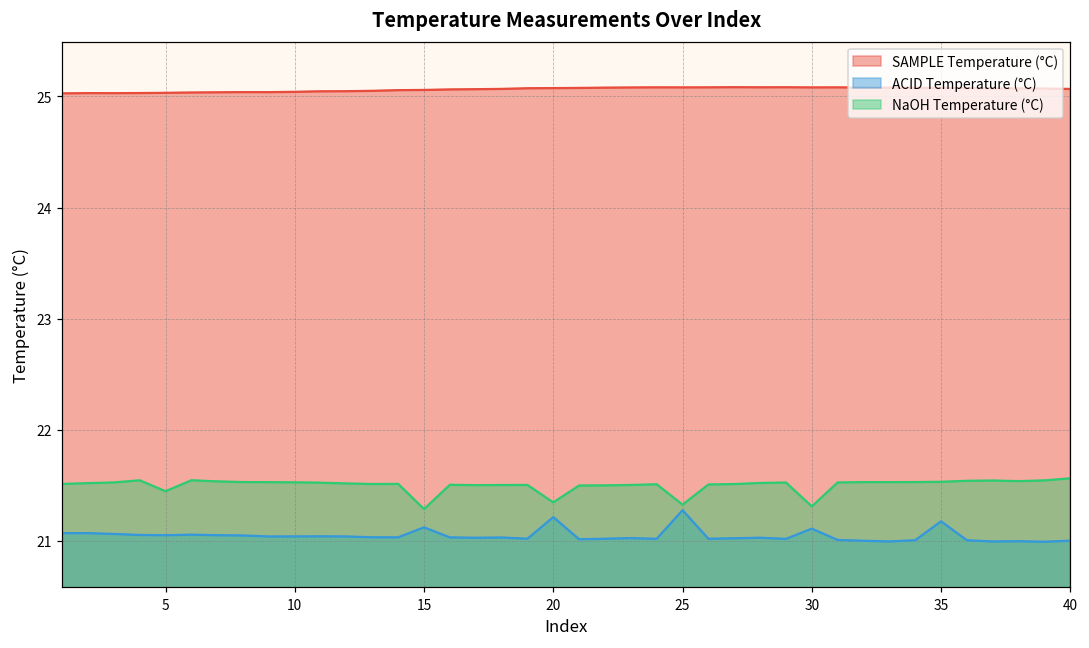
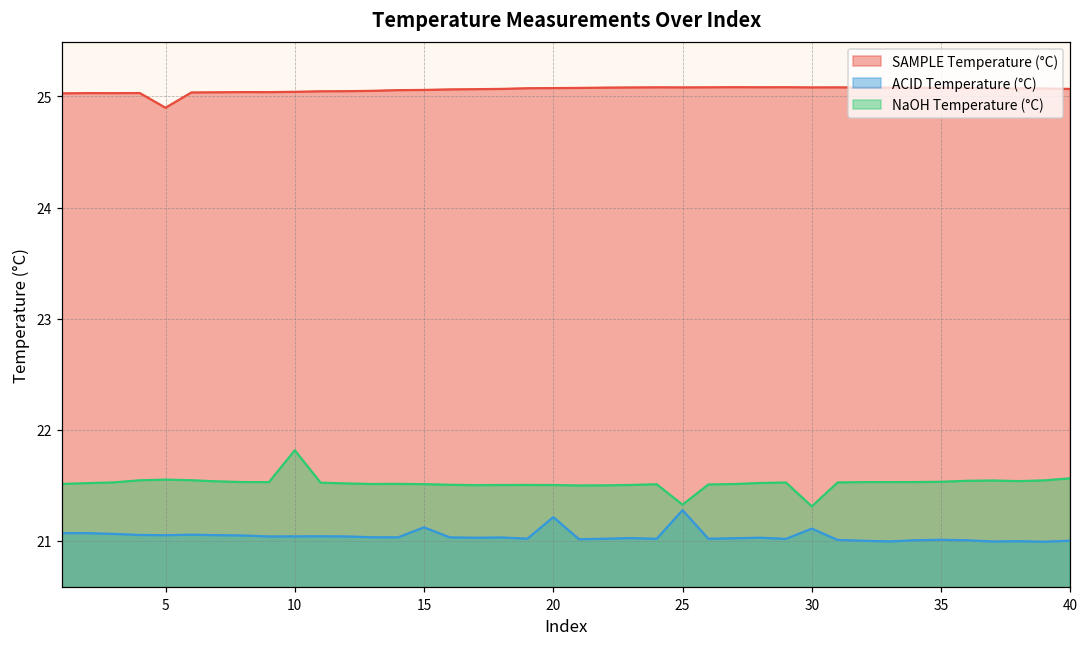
SAMPLE Temperature (°C), 5: 25.03 -> 24.90
NaOH Temperature (°C), 5: 21.45 -> 21.55
NaOH Temperature (°C), 10: 21.53 -> 21.81
NaOH Temperature (°C), 15: 21.28 -> 21.51
NaOH Temperature (°C), 20: 21.34 -> 21.50
ACID Temperature (°C), 35: 21.17 -> 21.01
